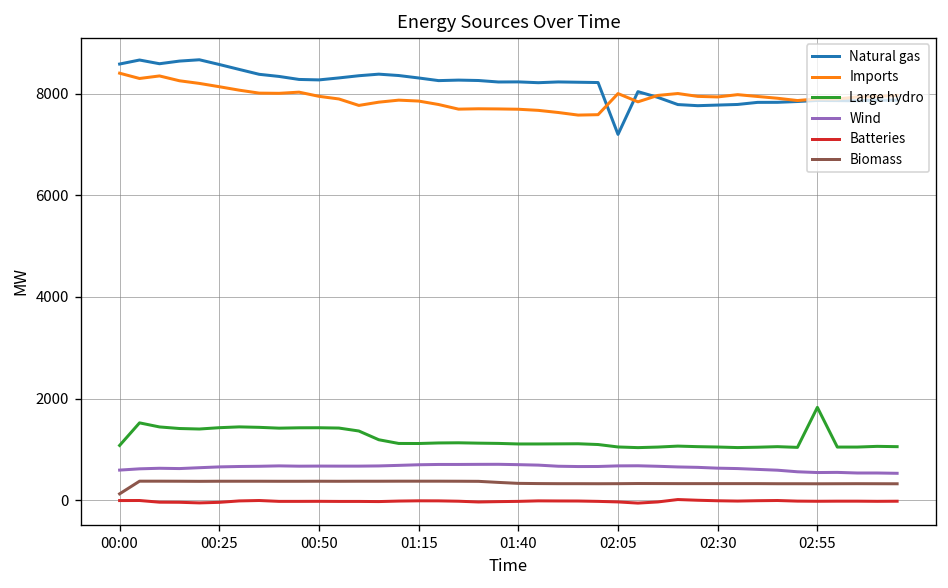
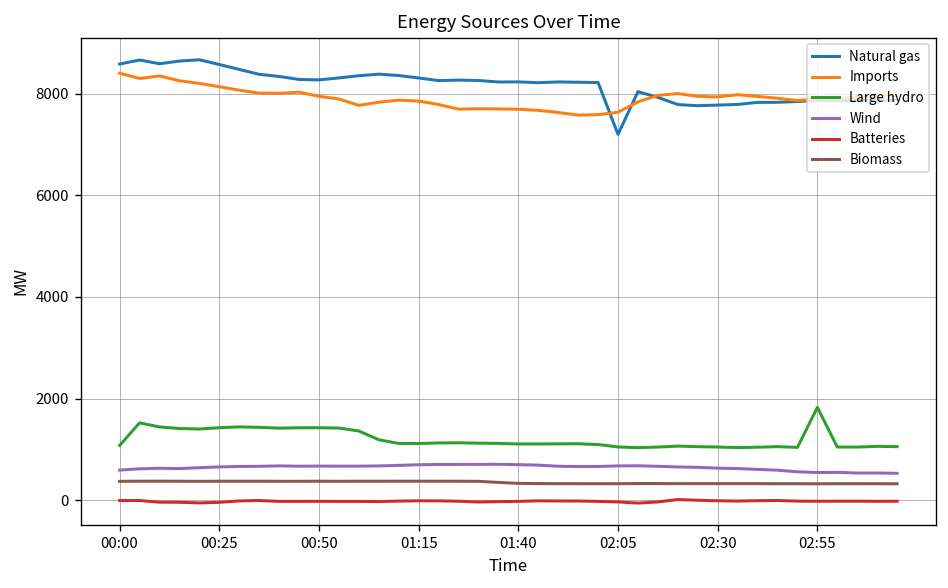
Biomass, 00:00: 100 -> 400
Imports, 02:05: 8000 -> 7600
